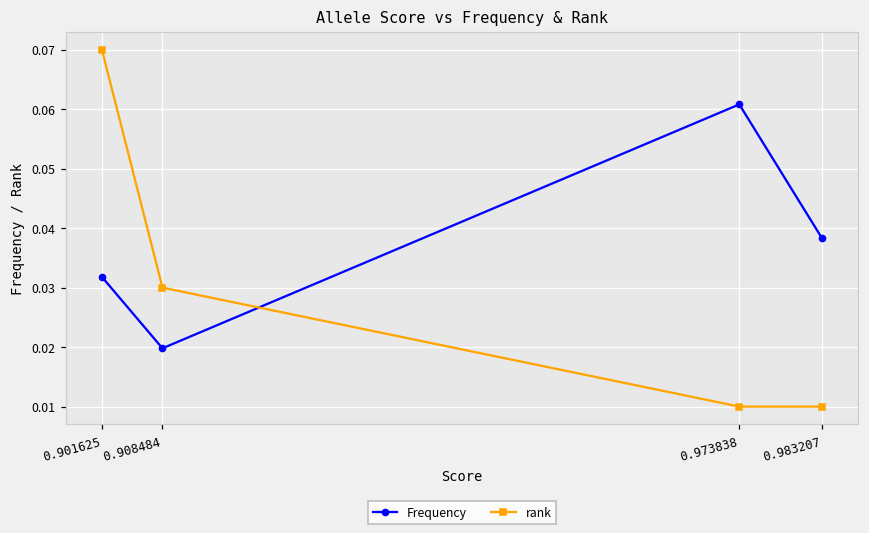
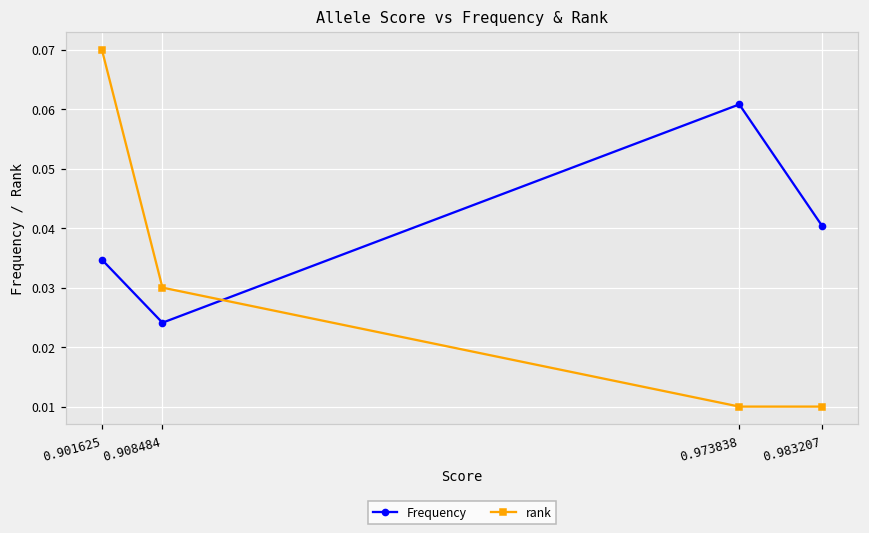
Frequency, 0.901625: 0.032 -> 0.035
Frequency, 0.908484: 0.020 -> 0.024
Frequency, 0.983207: 0.038 -> 0.040
